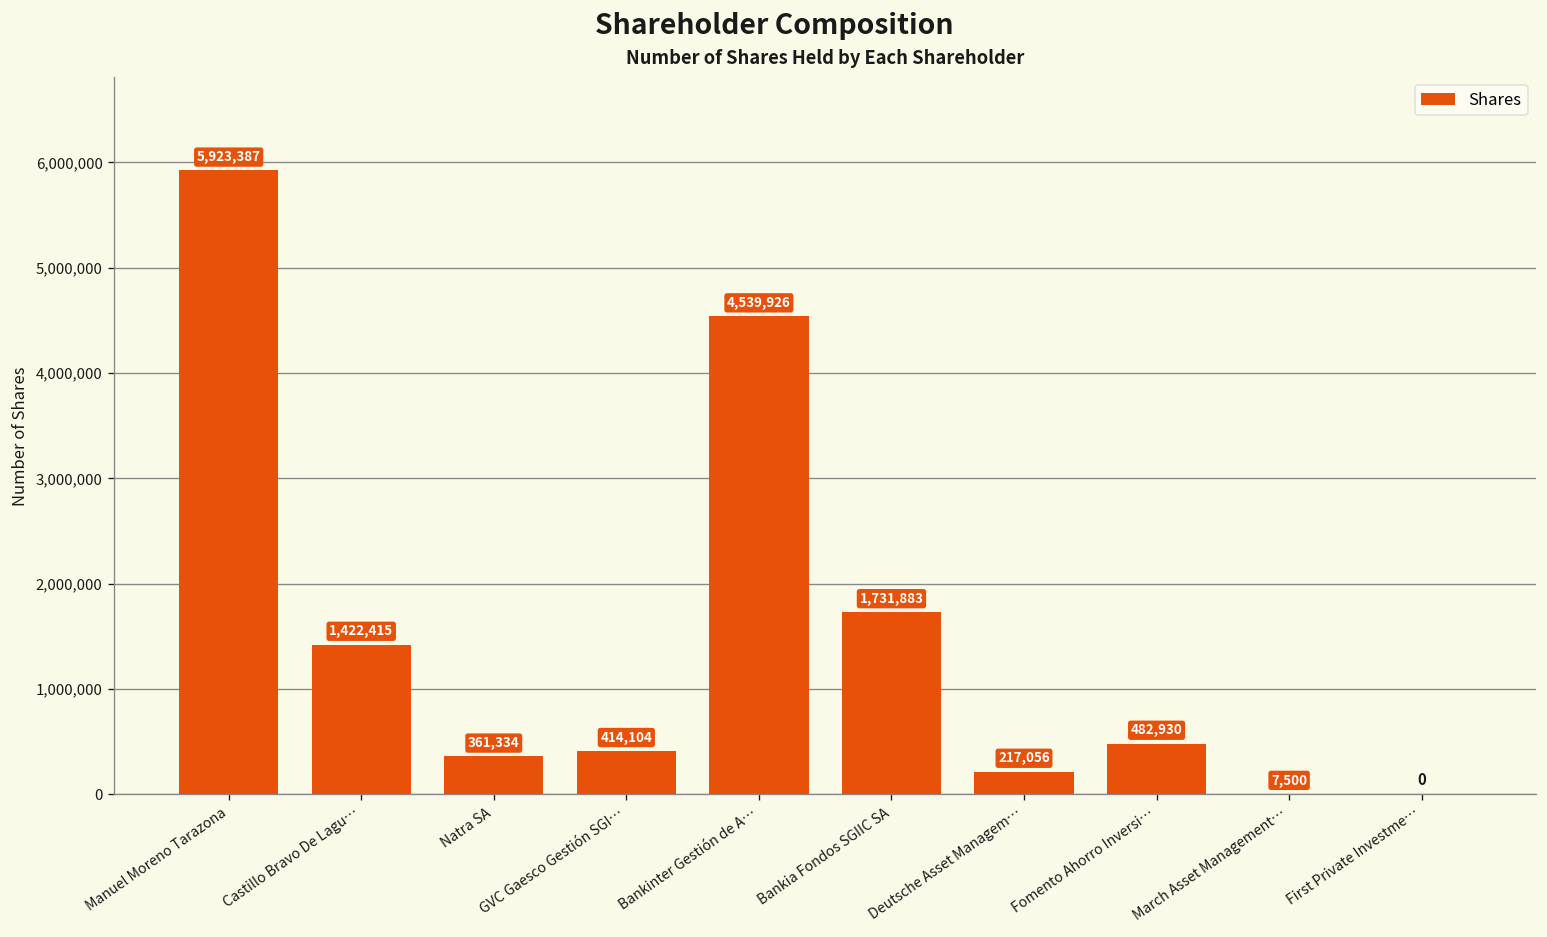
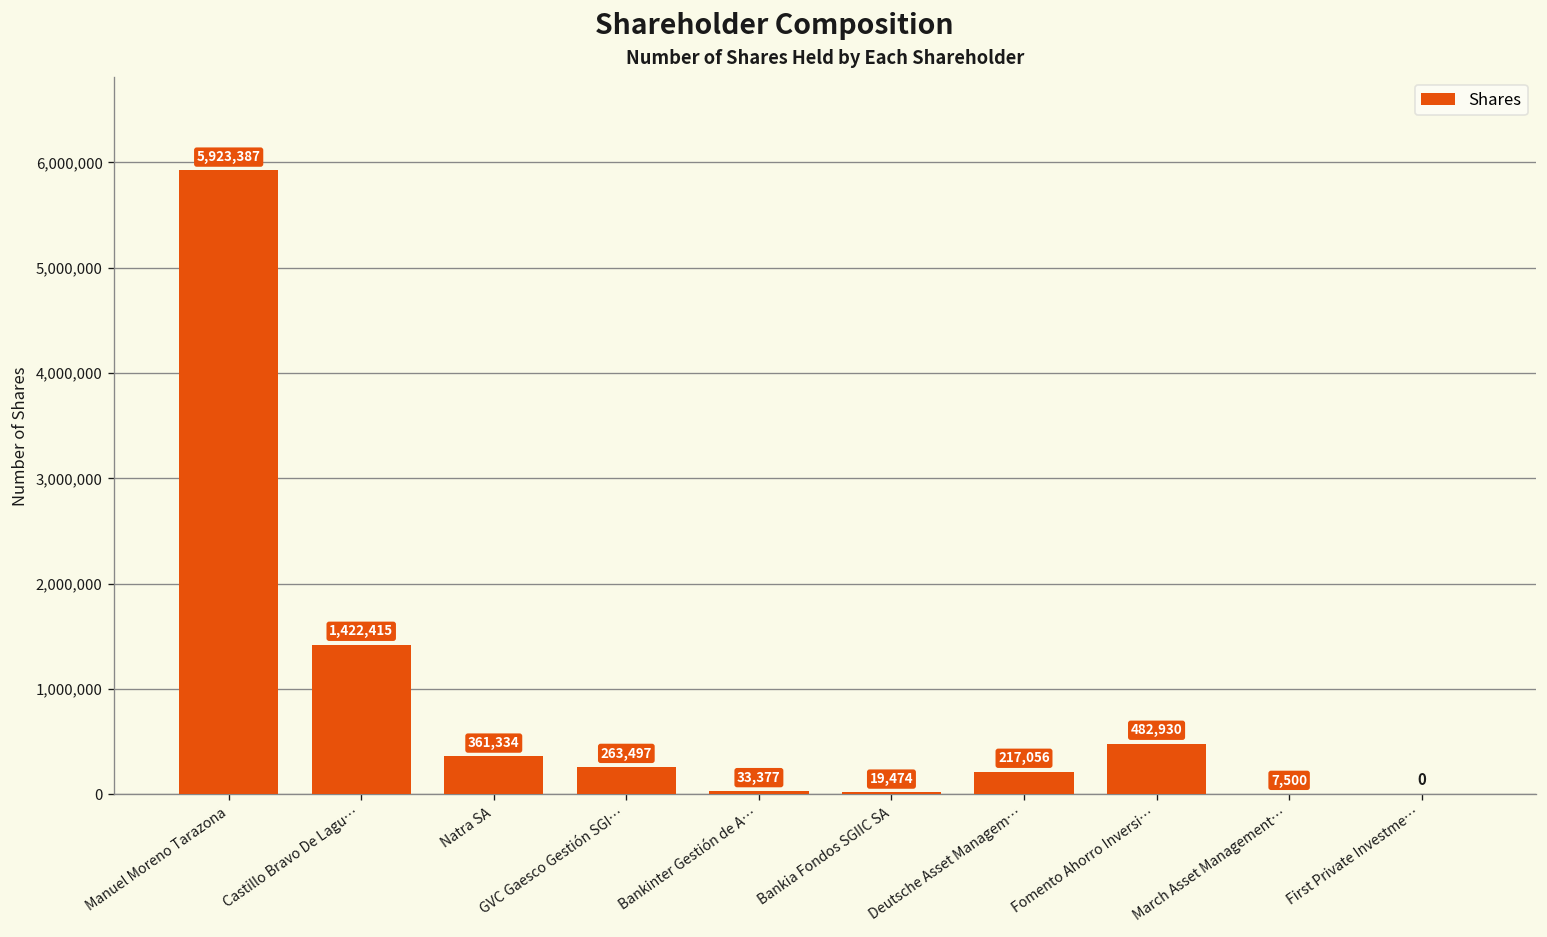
GVC Gaesco Gestión SGI…: 414,104 -> 263,497
Bankinter Gestión de A…: 4,539,926 -> 33,377
Bankia Fondos SGIIC SA: 1,731,883 -> 19,474
